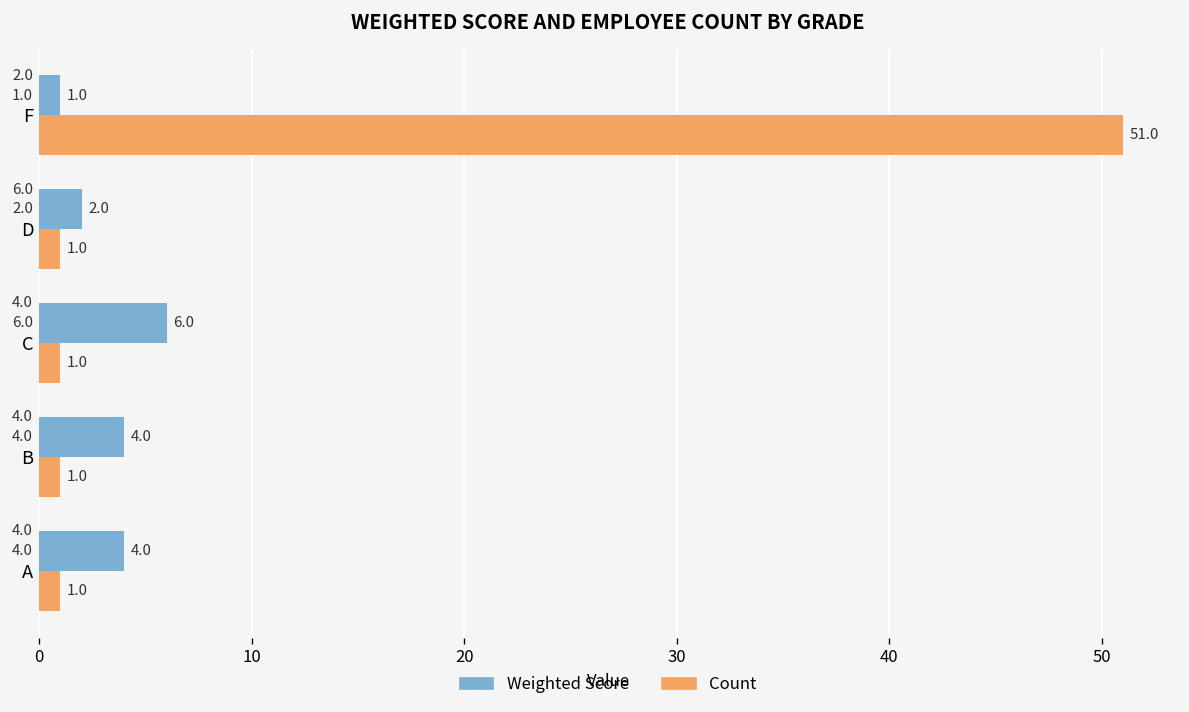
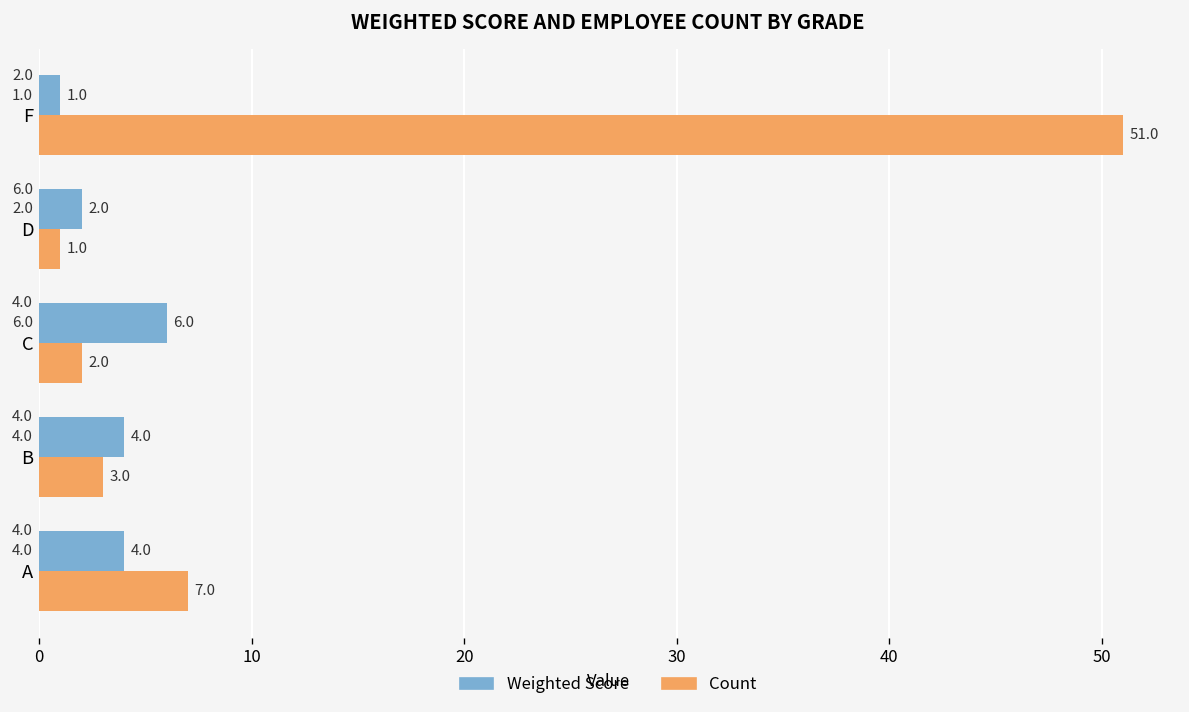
Count, C: 1.0 -> 2.0
Count, B: 1.0 -> 3.0
Count, A: 1.0 -> 7.0
